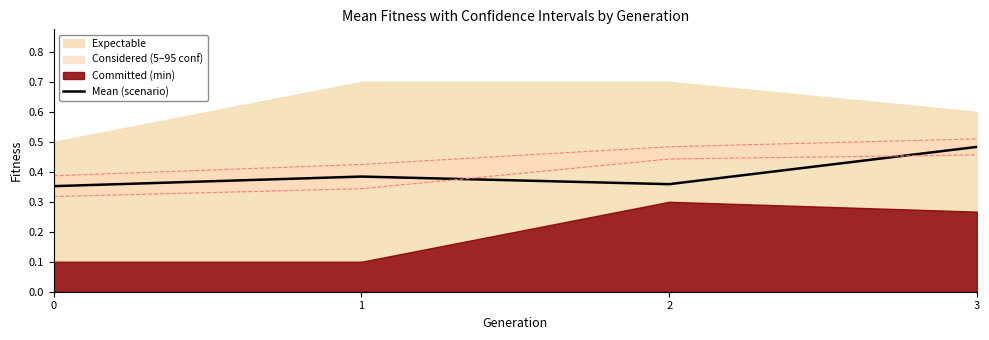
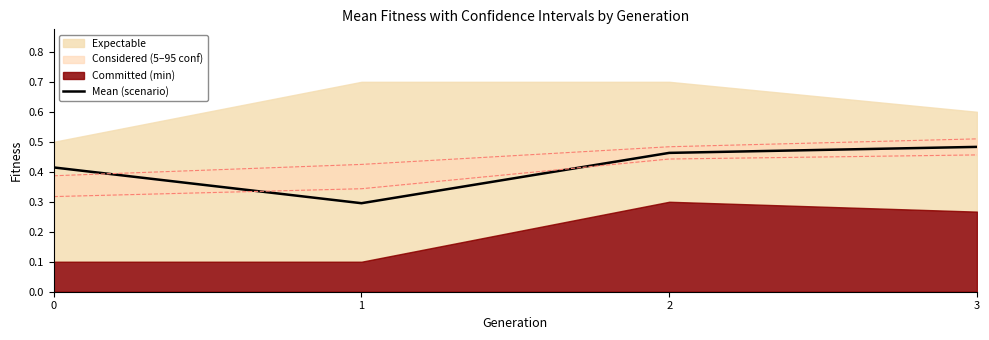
Mean (scenario), 0: 0.35 -> 0.41
Mean (scenario), 1: 0.38 -> 0.30
Mean (scenario), 2: 0.36 -> 0.46
